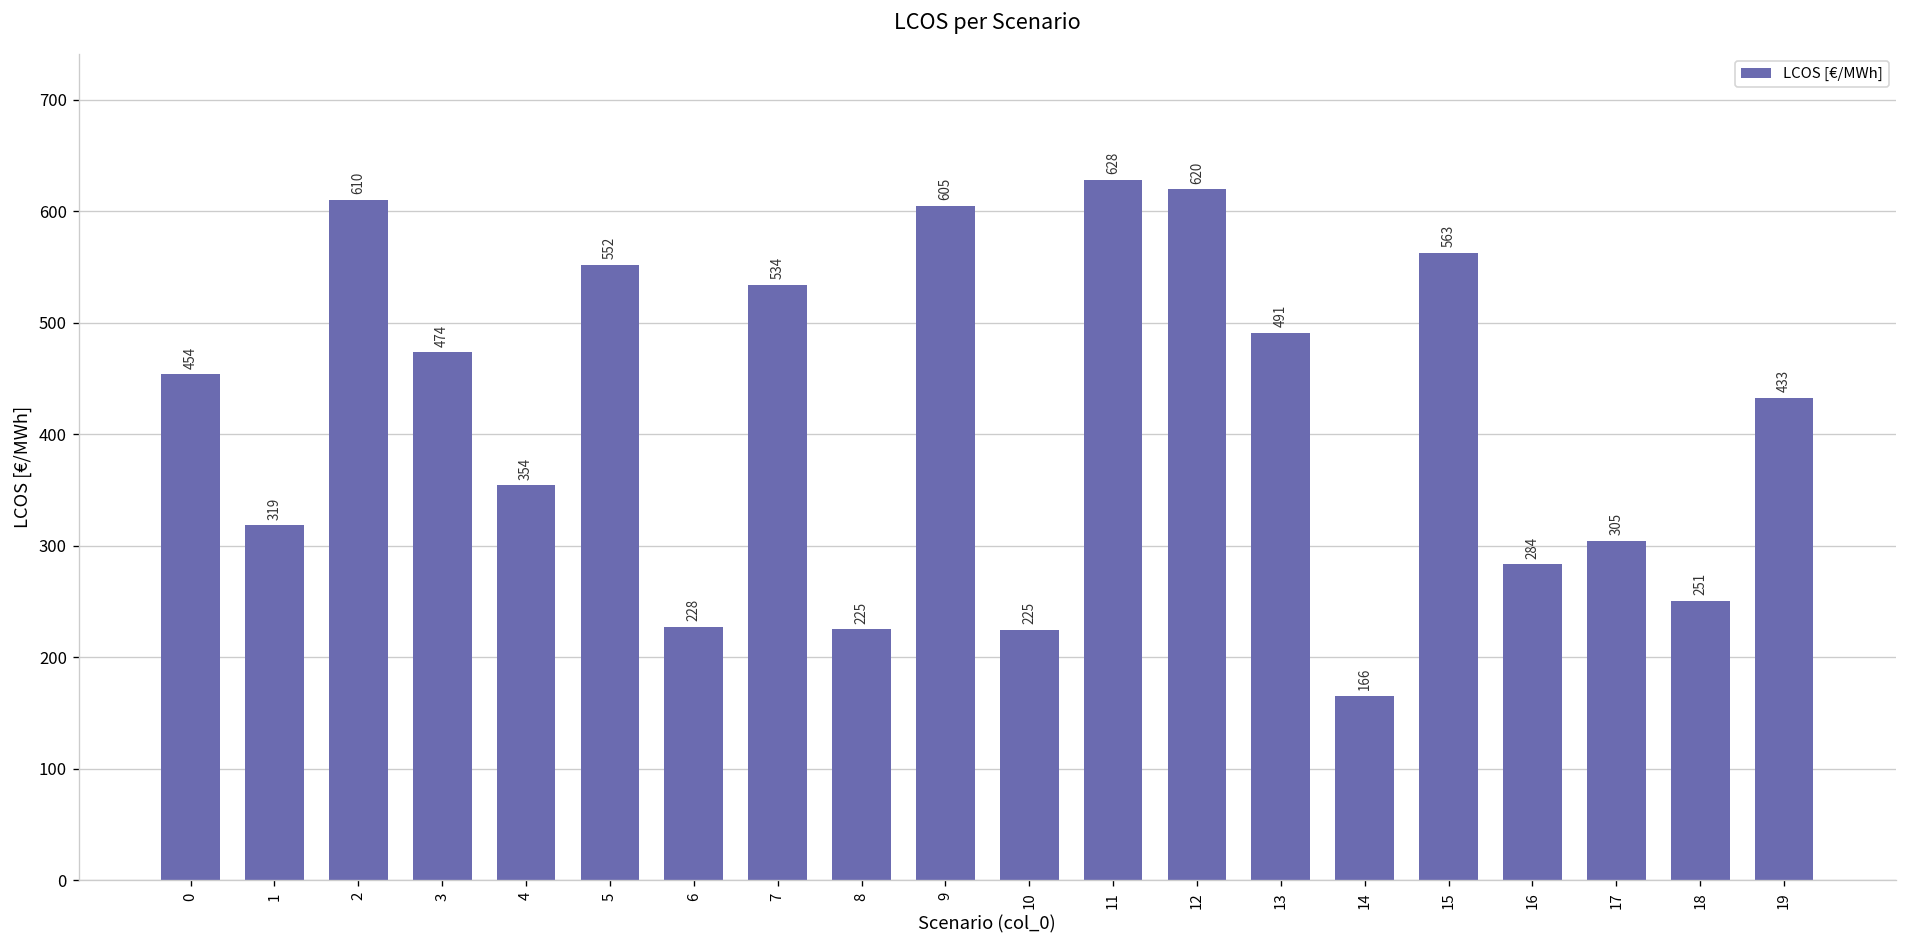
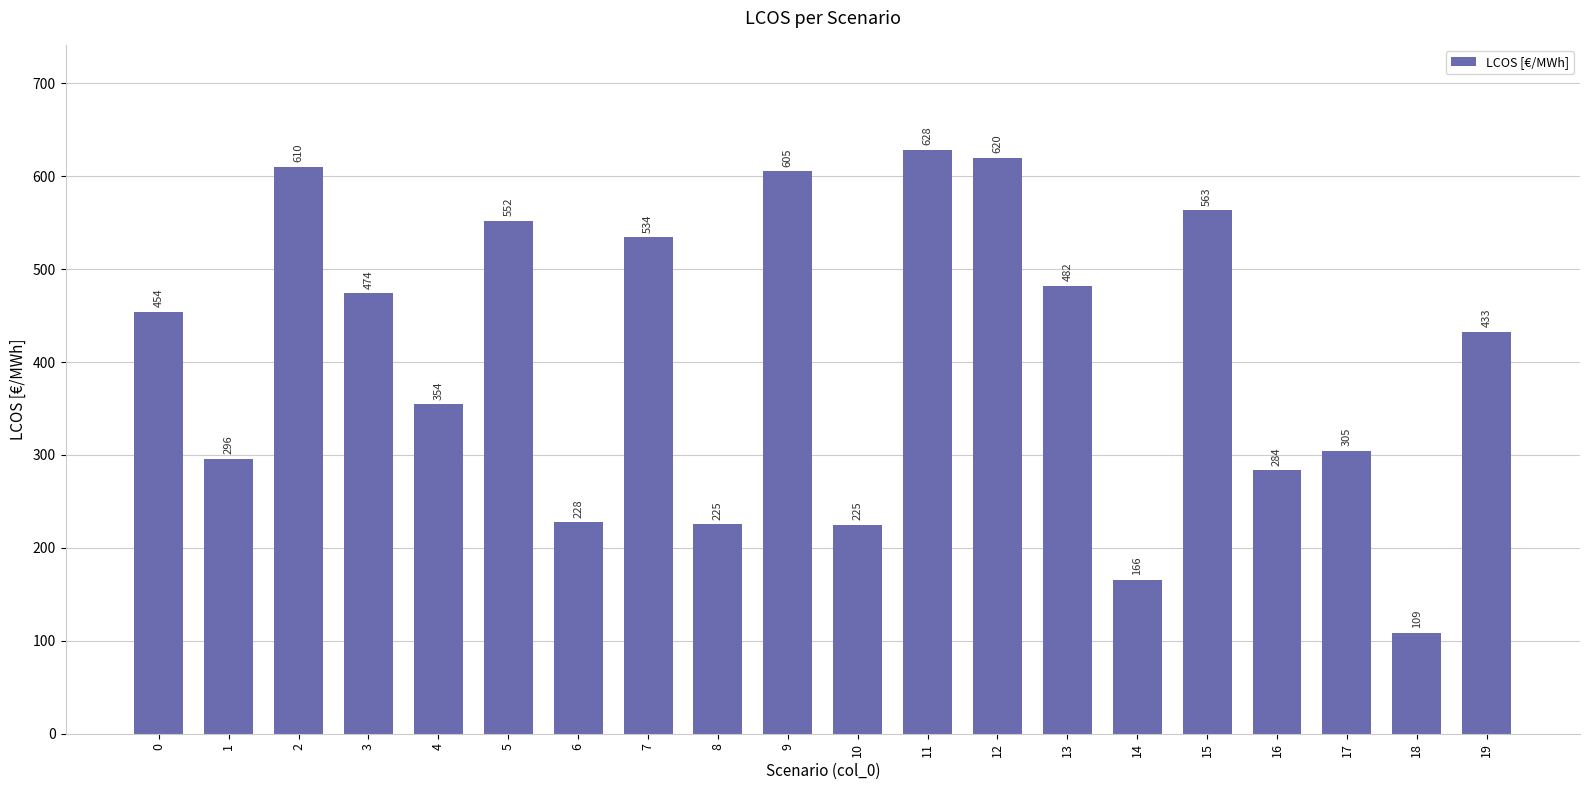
1: 319 -> 296
13: 491 -> 482
18: 251 -> 109
